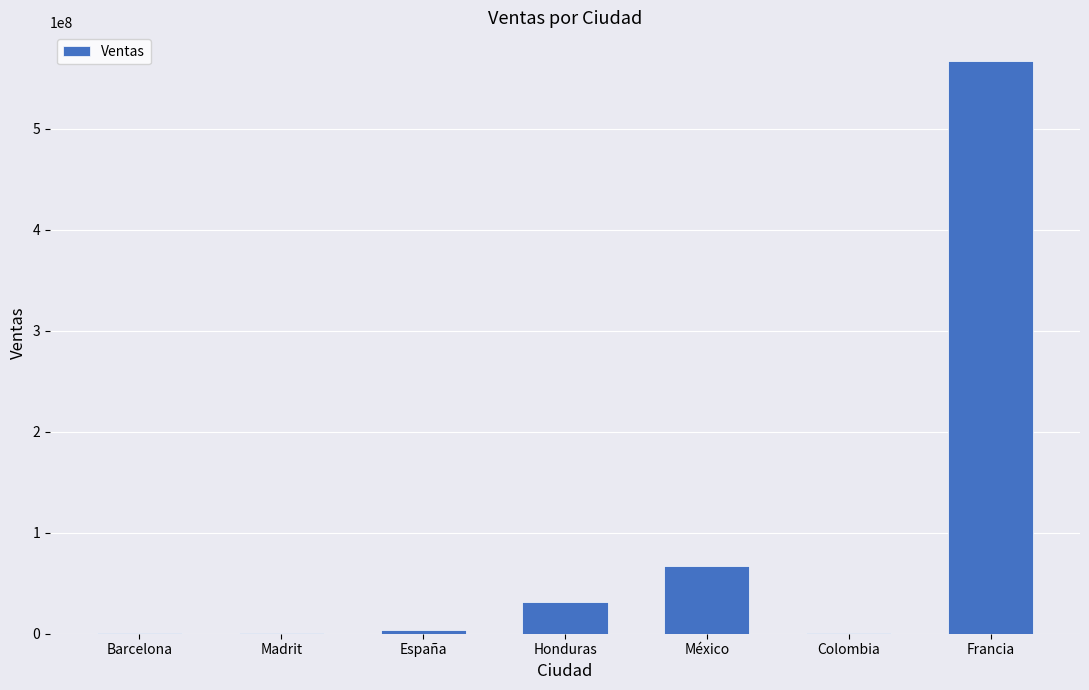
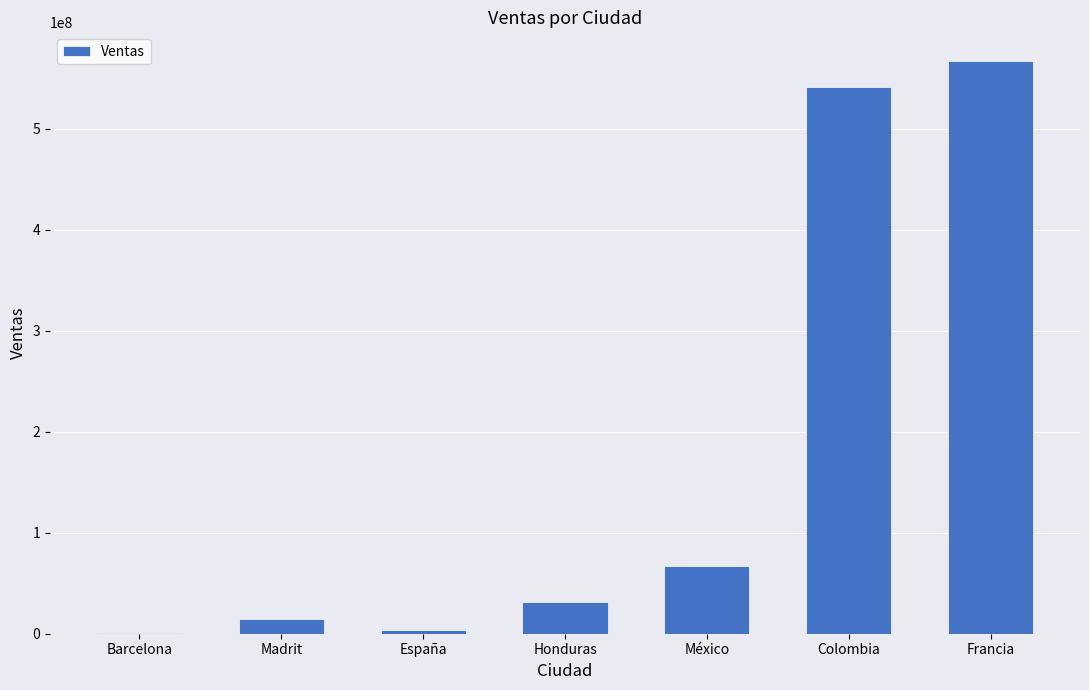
Madrit: 0 -> 14000000
Colombia: 0 -> 541000000
